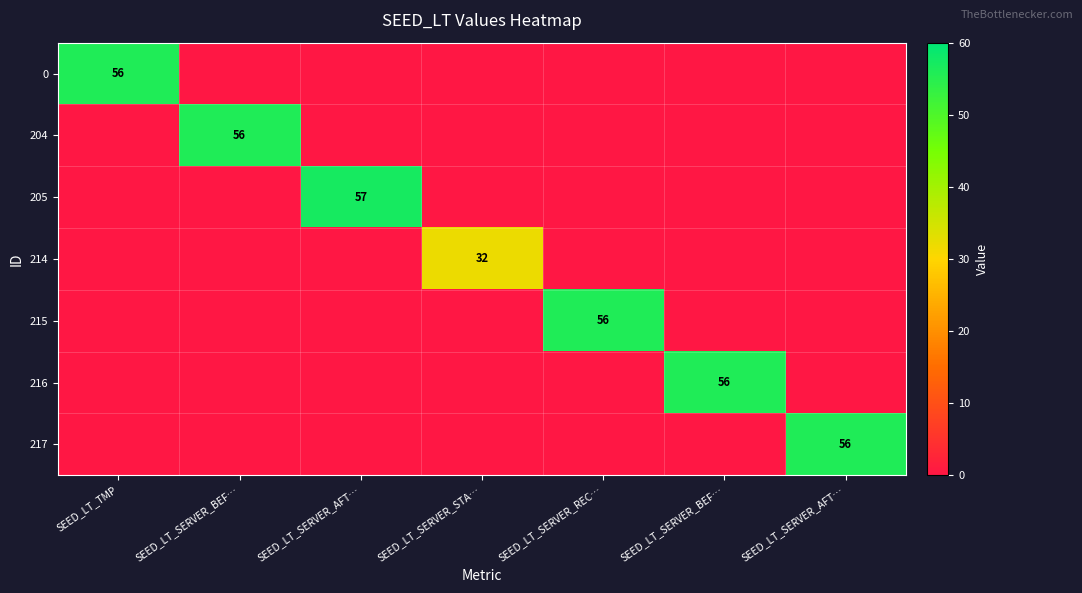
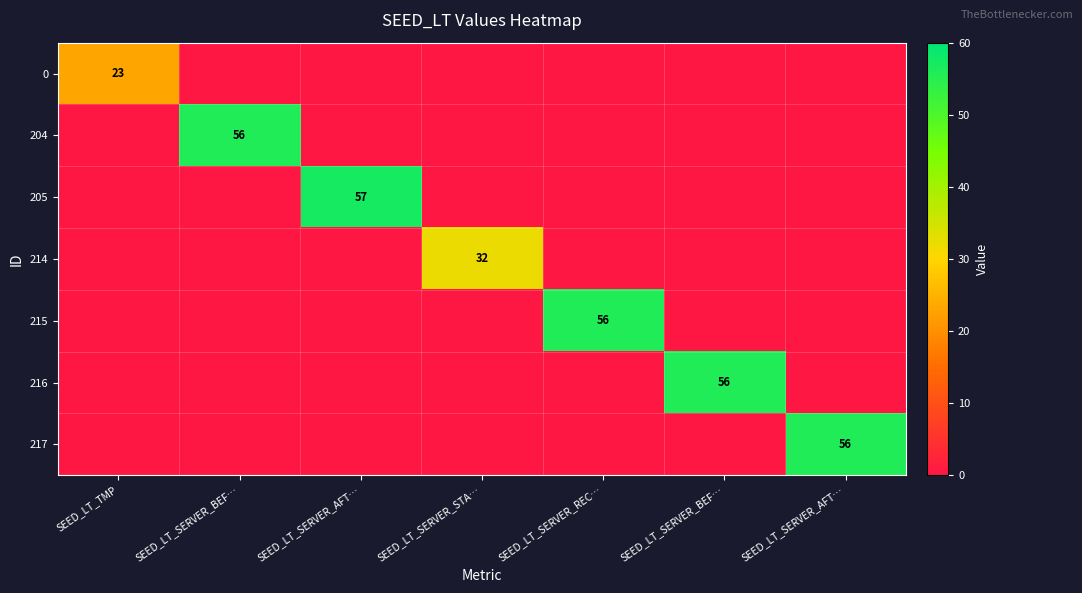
0, SEED_LT_TMP: 56 -> 23
